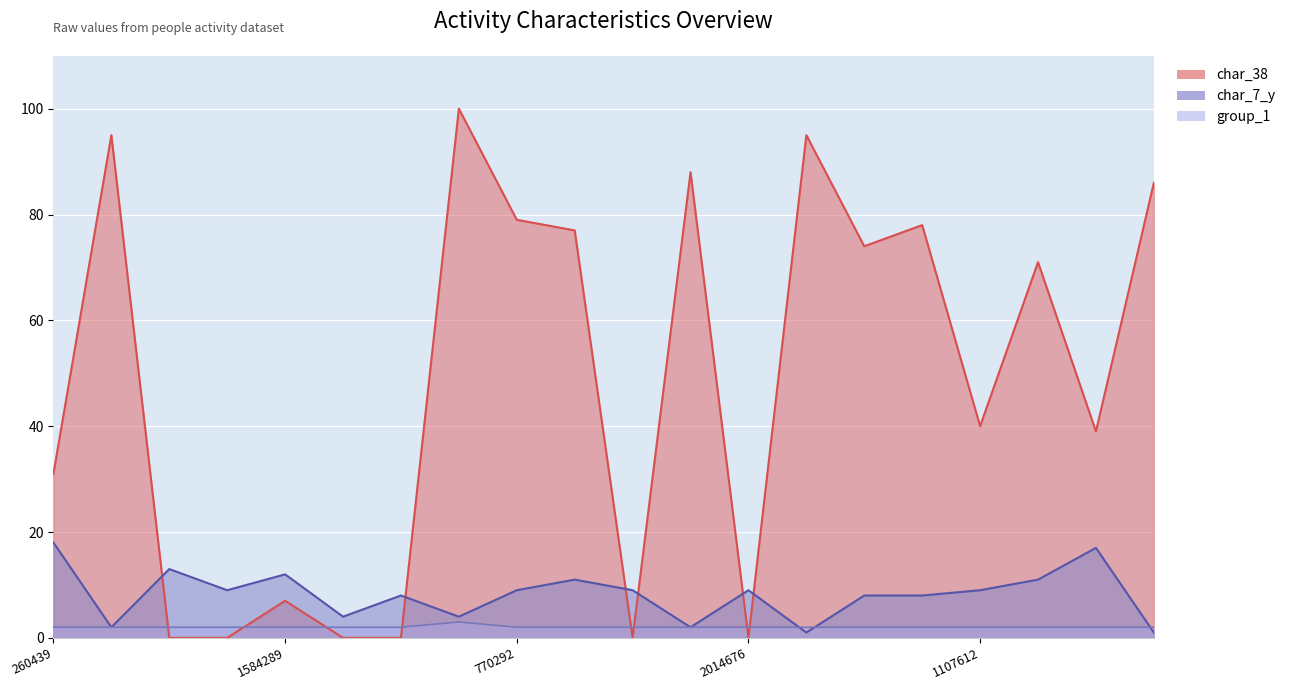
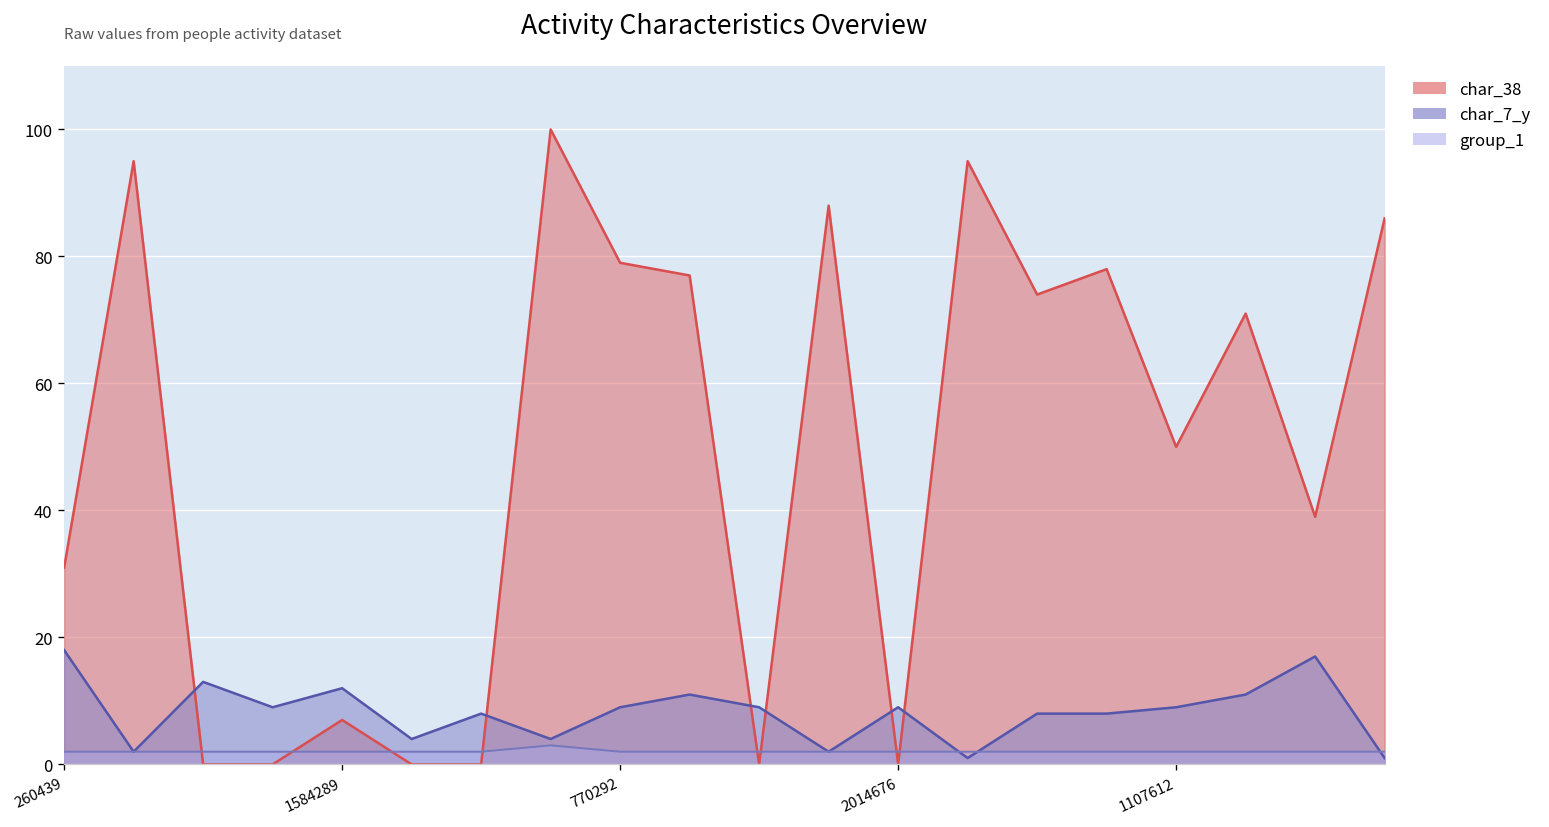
char_38, 1107612: 40 -> 50
